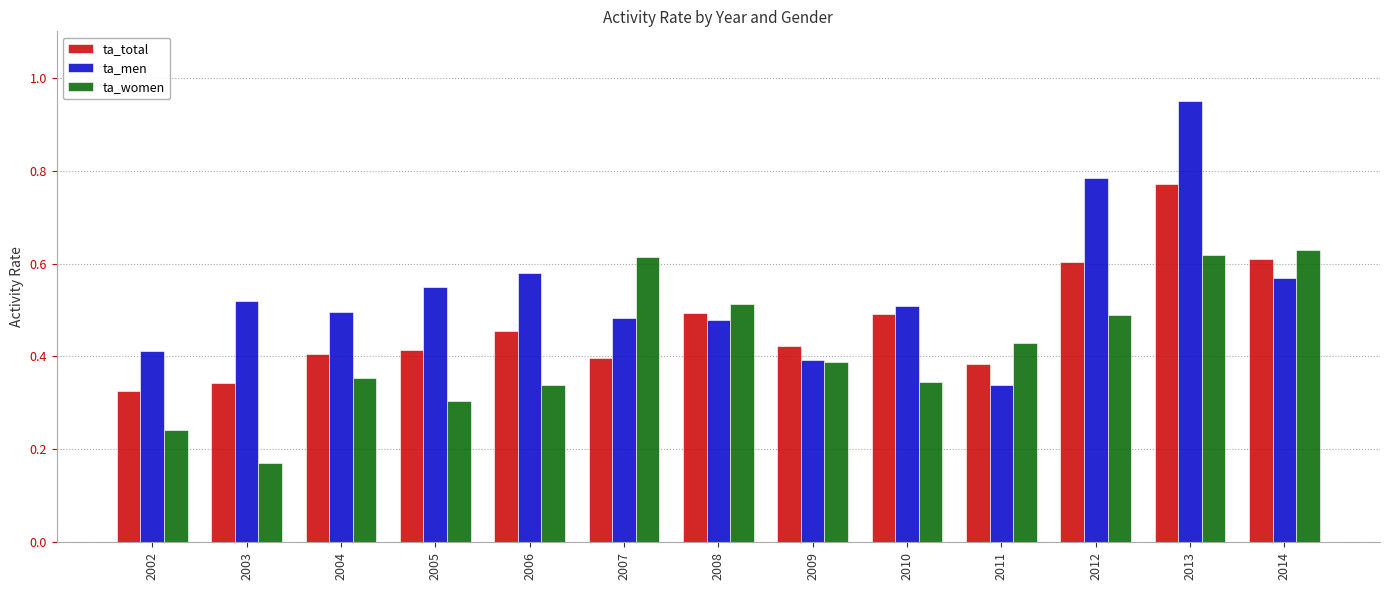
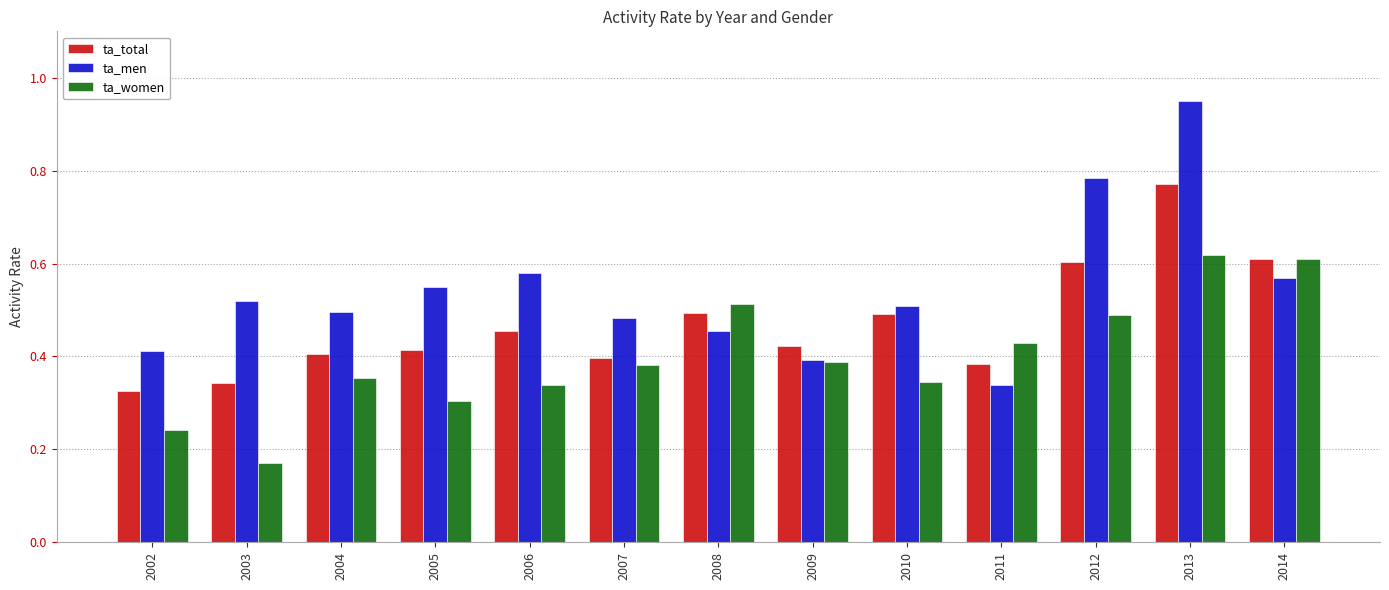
ta_women, 2007: 0.62 -> 0.38
ta_men, 2008: 0.48 -> 0.45
ta_women, 2014: 0.63 -> 0.61
